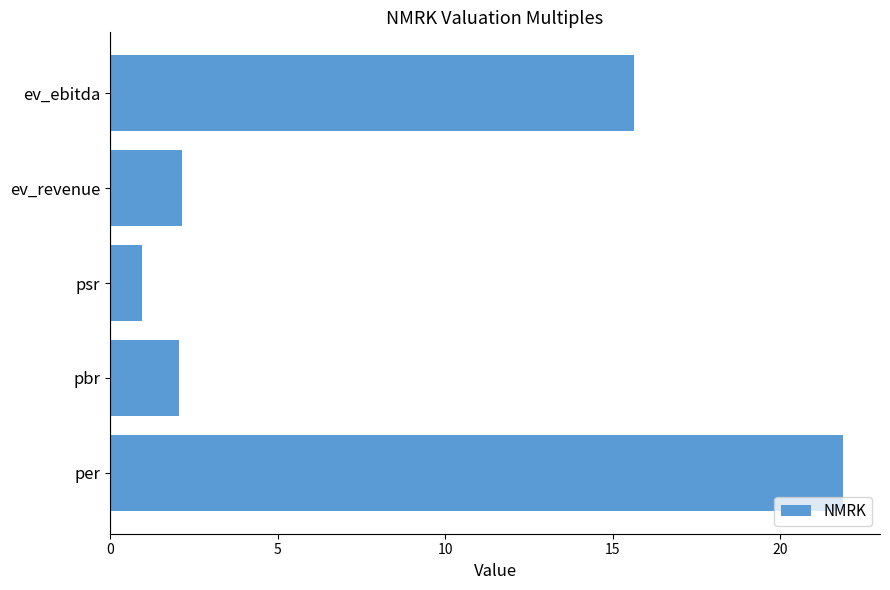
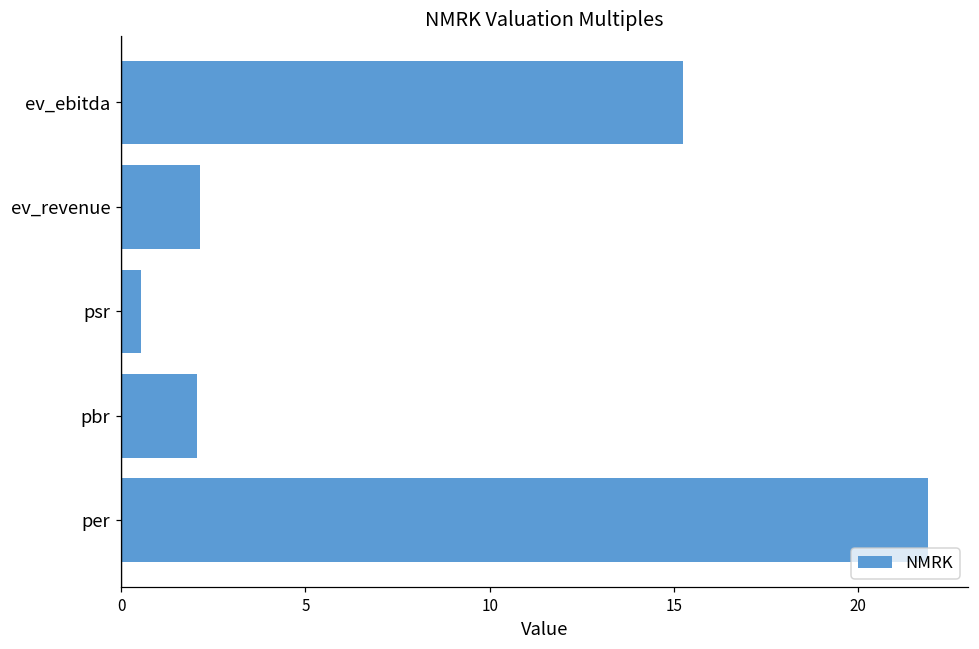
ev_ebitda: 15.6 -> 15.3
psr: 0.9 -> 0.5
